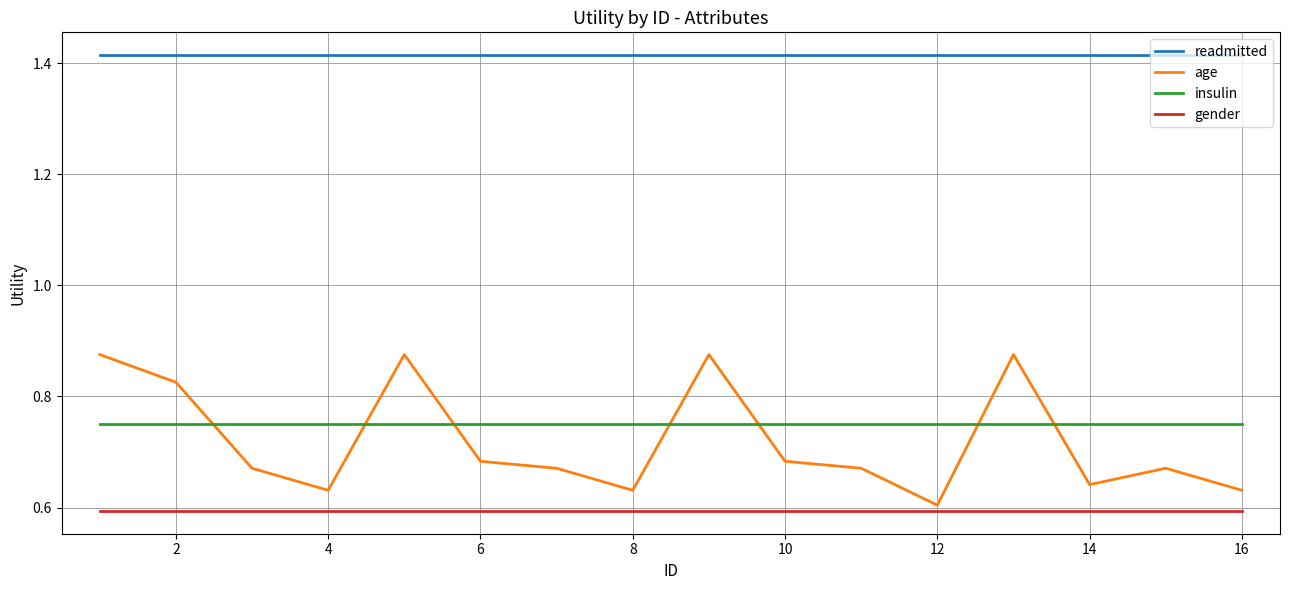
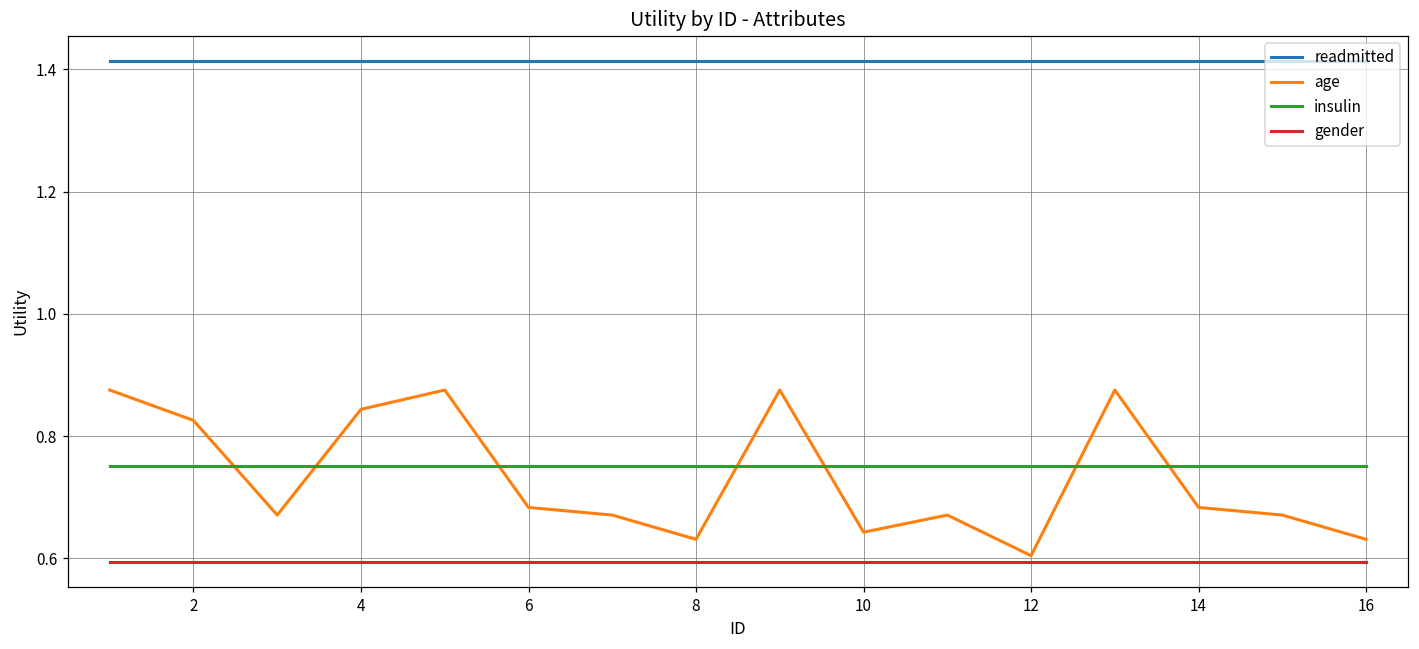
age, 4: 0.63 -> 0.84
age, 10: 0.68 -> 0.64
age, 14: 0.64 -> 0.68
